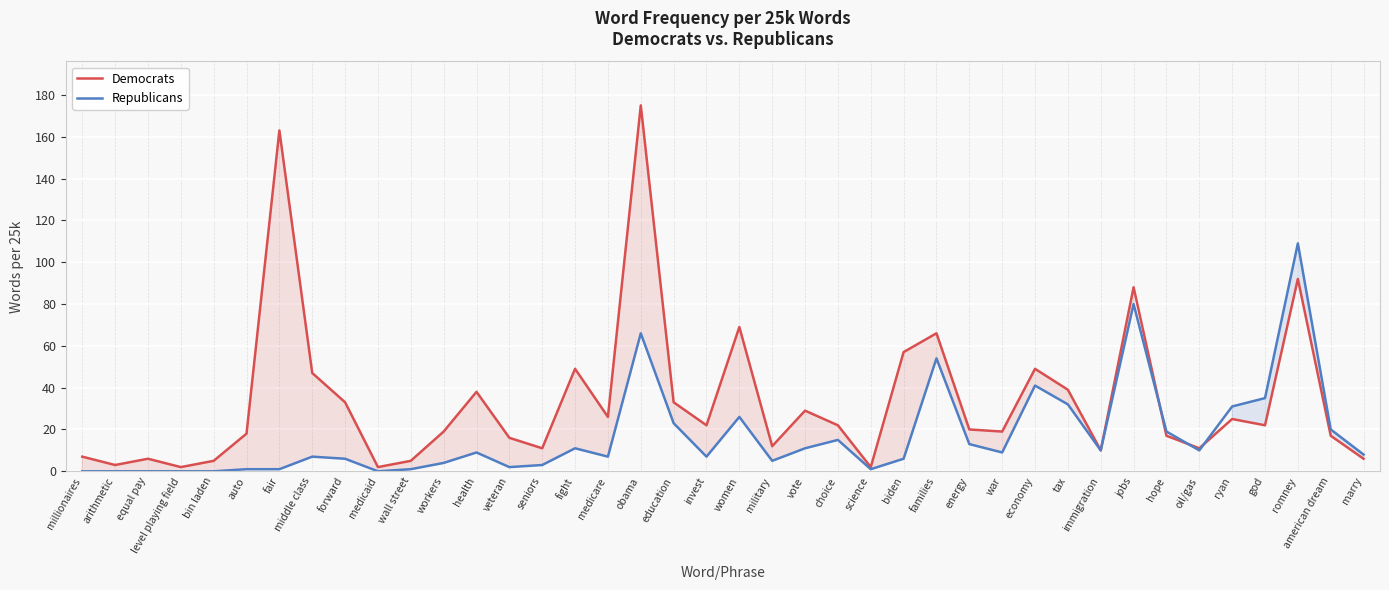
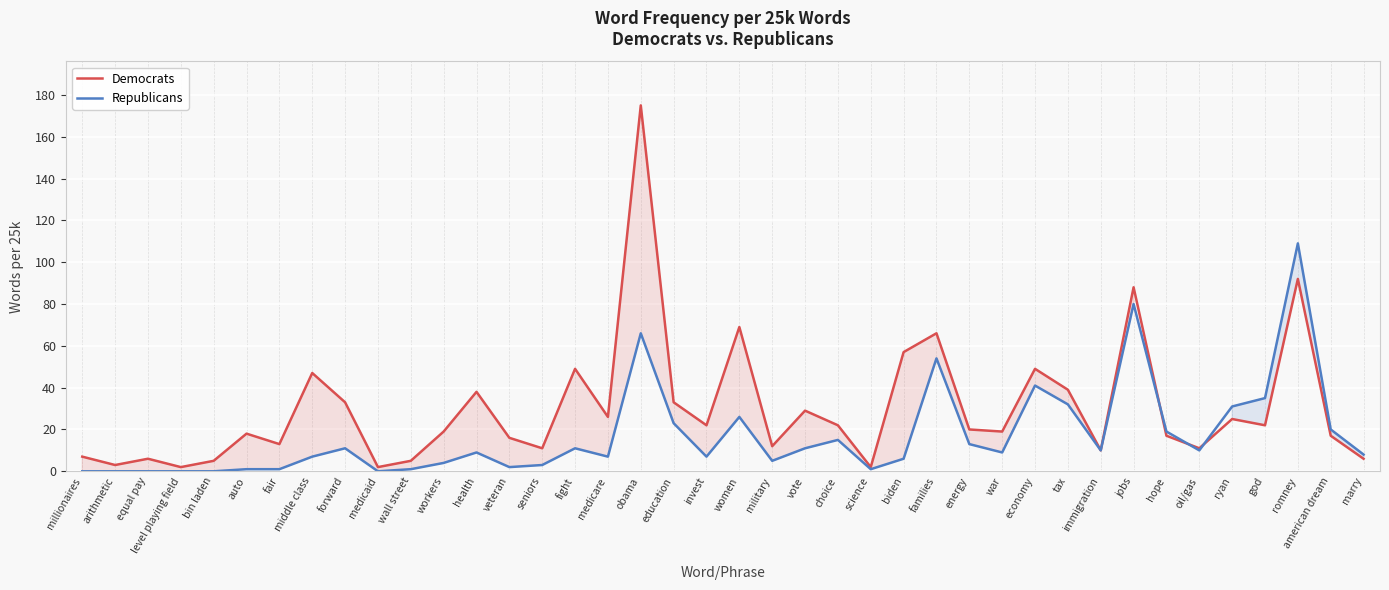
Democrats, fair: 163 -> 13
Republicans, forward: 6 -> 11
